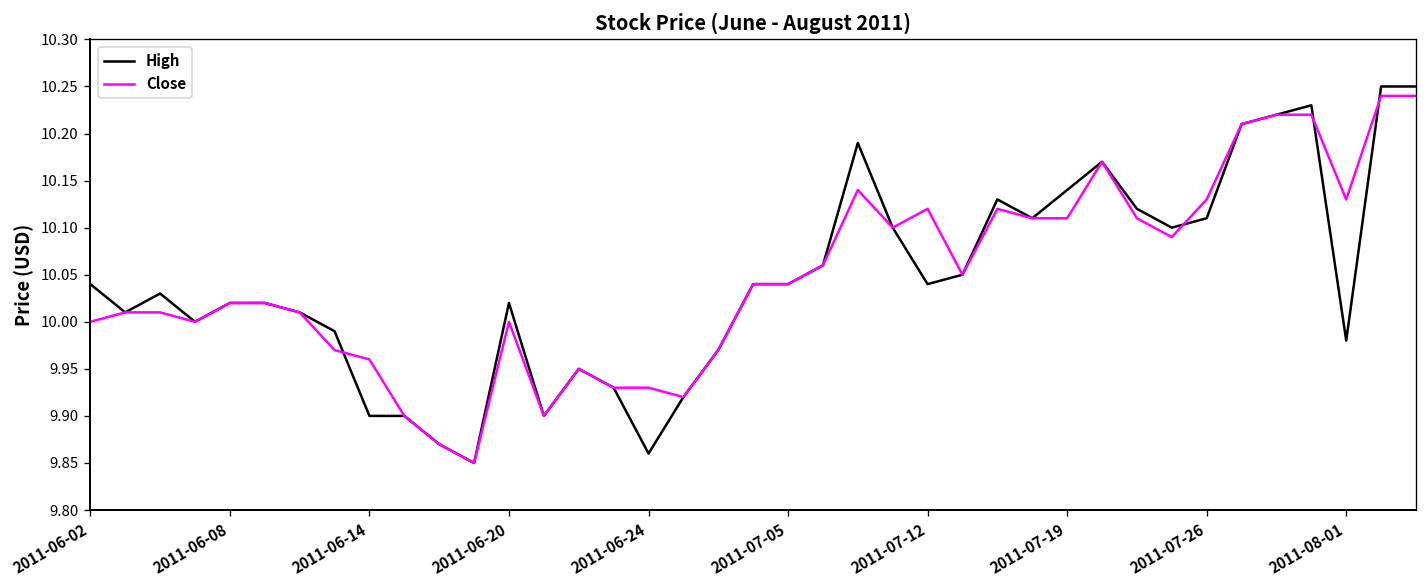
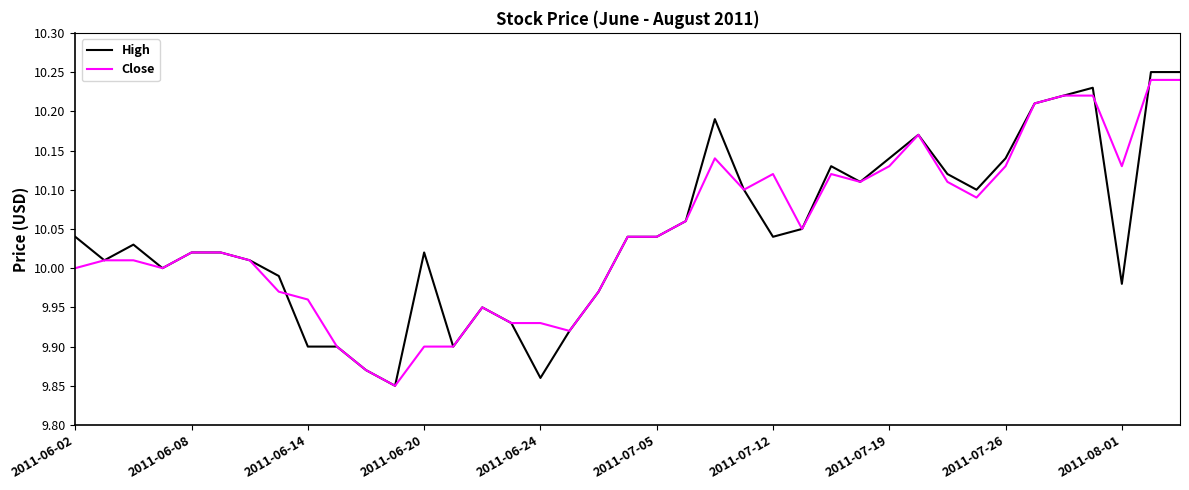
Close, 2011-06-20: 10.0 -> 9.9
Close, 2011-07-19: 10.11 -> 10.13
High, 2011-07-26: 10.11 -> 10.14
